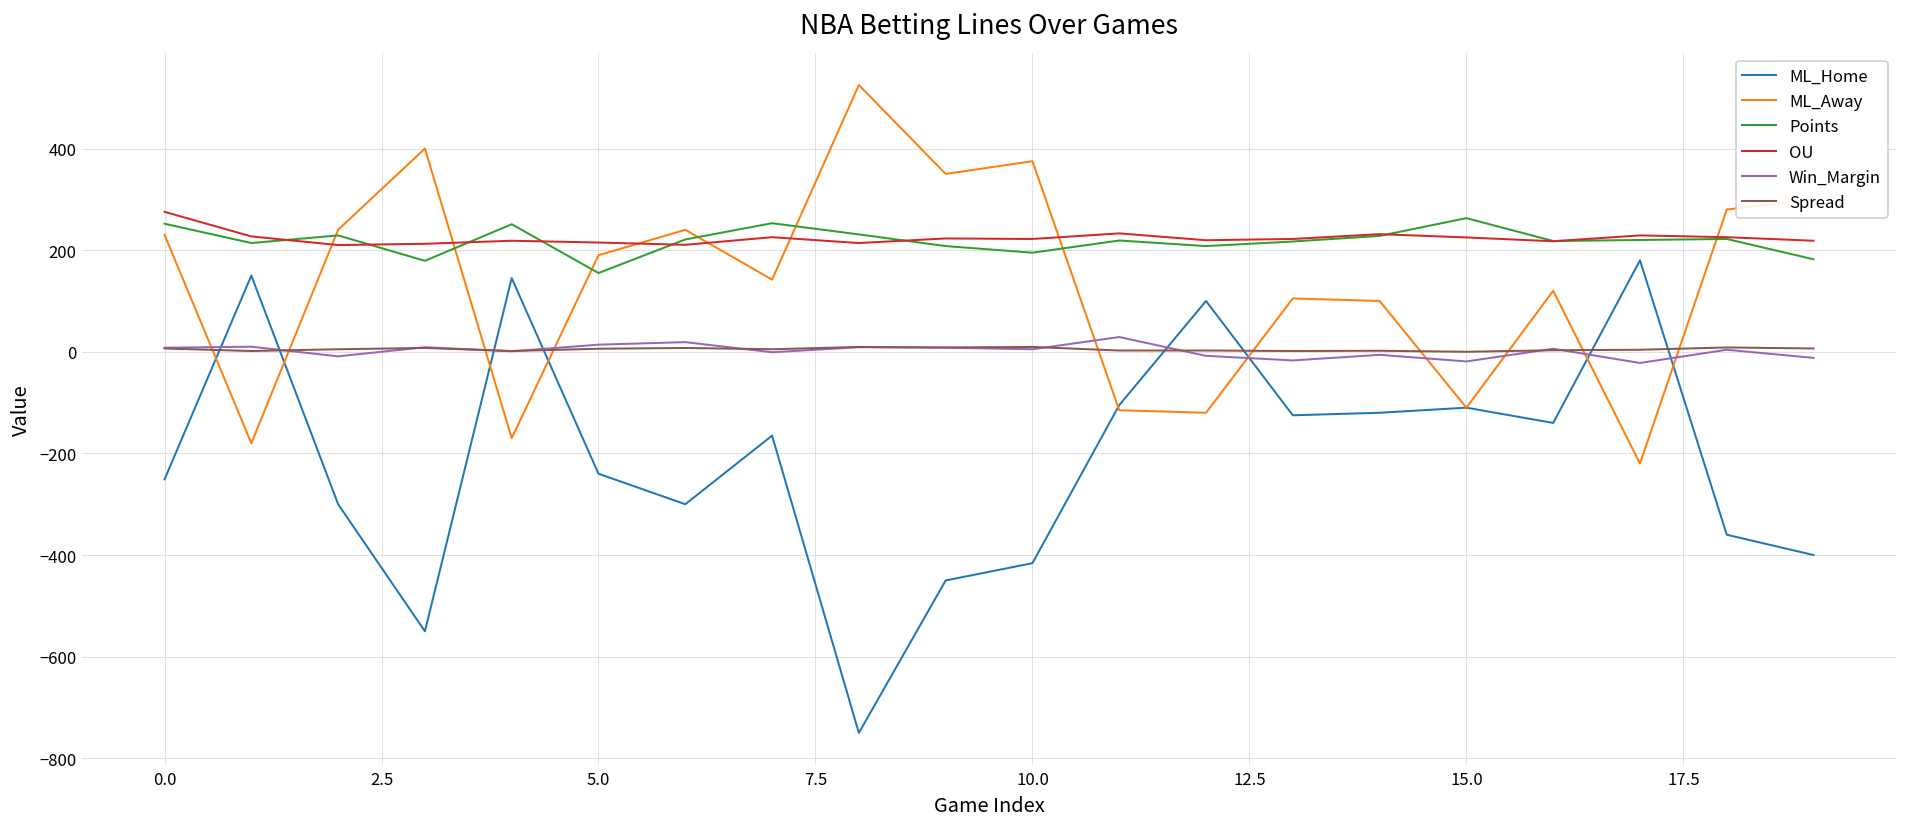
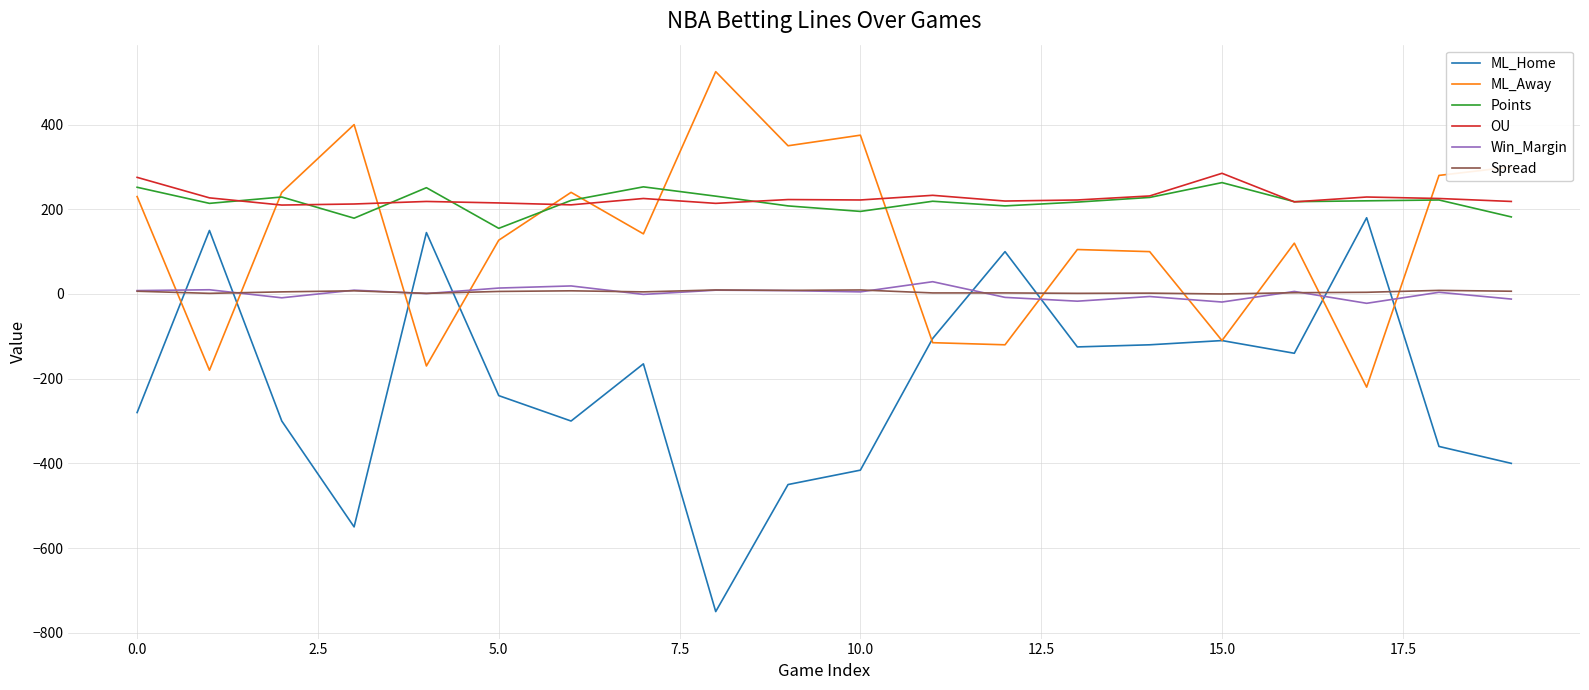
ML_Home, 0.0: -250 -> -280
ML_Away, 5.0: 190 -> 130
OU, 15.0: 230 -> 290
